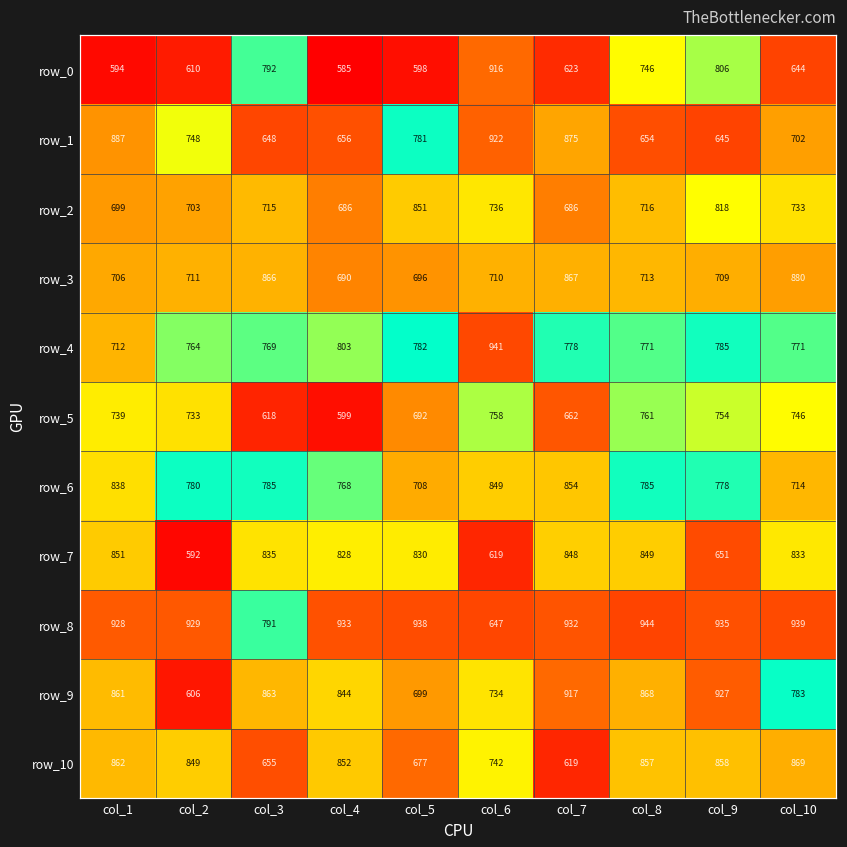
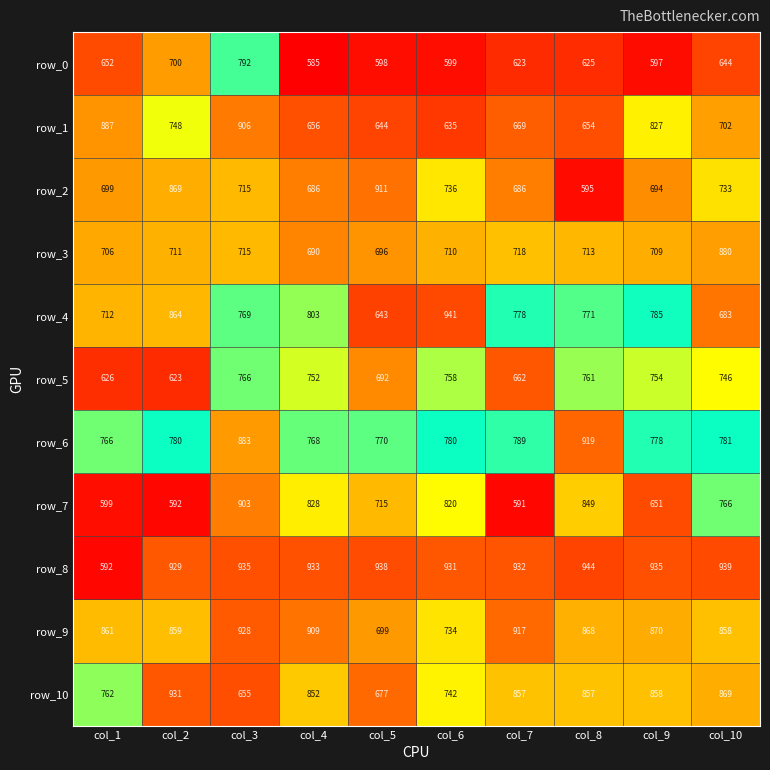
row_0, col_1: 594 -> 652
row_0, col_2: 610 -> 700
row_0, col_6: 916 -> 599
row_0, col_8: 746 -> 625
row_0, col_9: 806 -> 597
row_1, col_3: 648 -> 906
row_1, col_5: 781 -> 644
row_1, col_6: 922 -> 635
row_1, col_7: 875 -> 669
row_1, col_9: 645 -> 827
row_2, col_2: 703 -> 869
row_2, col_5: 851 -> 911
row_2, col_8: 716 -> 595
row_2, col_9: 818 -> 694
row_3, col_3: 866 -> 715
row_3, col_7: 867 -> 718
row_4, col_2: 764 -> 864
row_4, col_5: 782 -> 643
row_4, col_10: 771 -> 683
row_5, col_1: 739 -> 626
row_5, col_2: 733 -> 623
row_5, col_3: 618 -> 766
row_5, col_4: 599 -> 752
row_6, col_1: 838 -> 766
row_6, col_3: 785 -> 883
row_6, col_5: 708 -> 770
row_6, col_6: 849 -> 780
row_6, col_7: 854 -> 789
row_6, col_8: 785 -> 919
row_6, col_10: 714 -> 781
row_7, col_1: 851 -> 599
row_7, col_3: 835 -> 903
row_7, col_5: 830 -> 715
row_7, col_6: 619 -> 820
row_7, col_7: 848 -> 591
row_7, col_10: 833 -> 766
row_8, col_1: 928 -> 592
row_8, col_3: 791 -> 935
row_8, col_6: 647 -> 931
row_9, col_2: 606 -> 859
row_9, col_3: 863 -> 928
row_9, col_4: 844 -> 909
row_9, col_9: 927 -> 870
row_9, col_10: 783 -> 858
row_10, col_1: 862 -> 762
row_10, col_2: 849 -> 931
row_10, col_7: 619 -> 857
